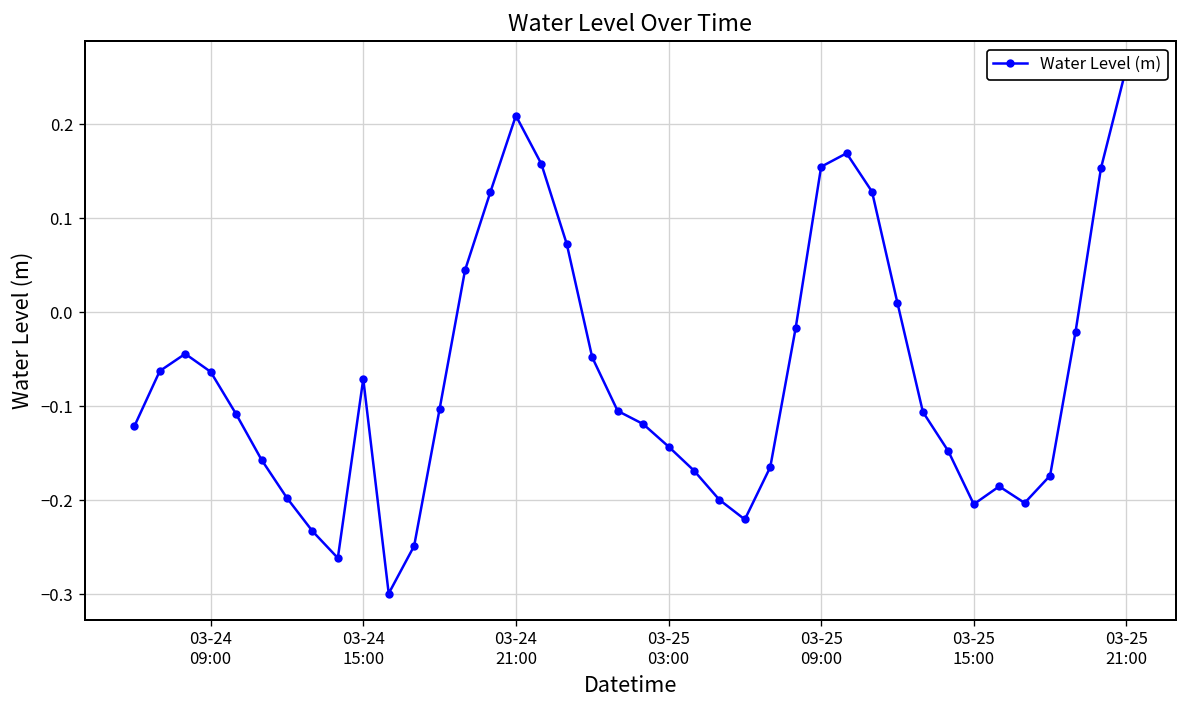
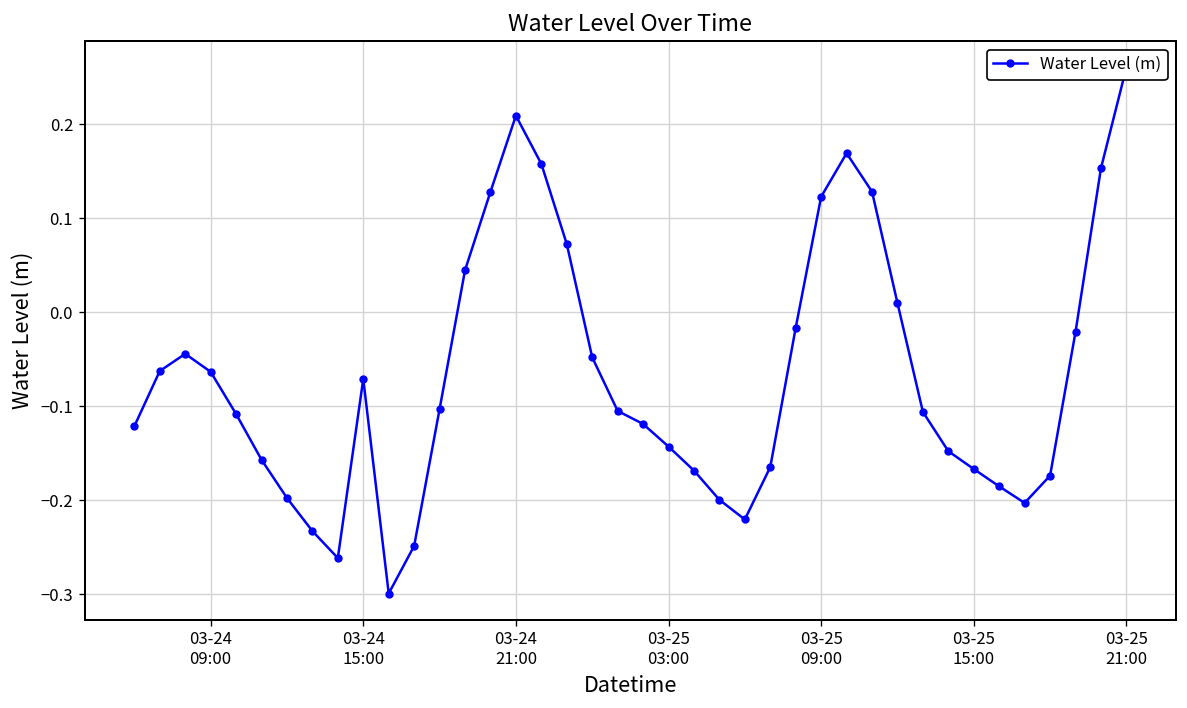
03-25 09:00: 0.15 -> 0.12
03-25 15:00: -0.20 -> -0.17
